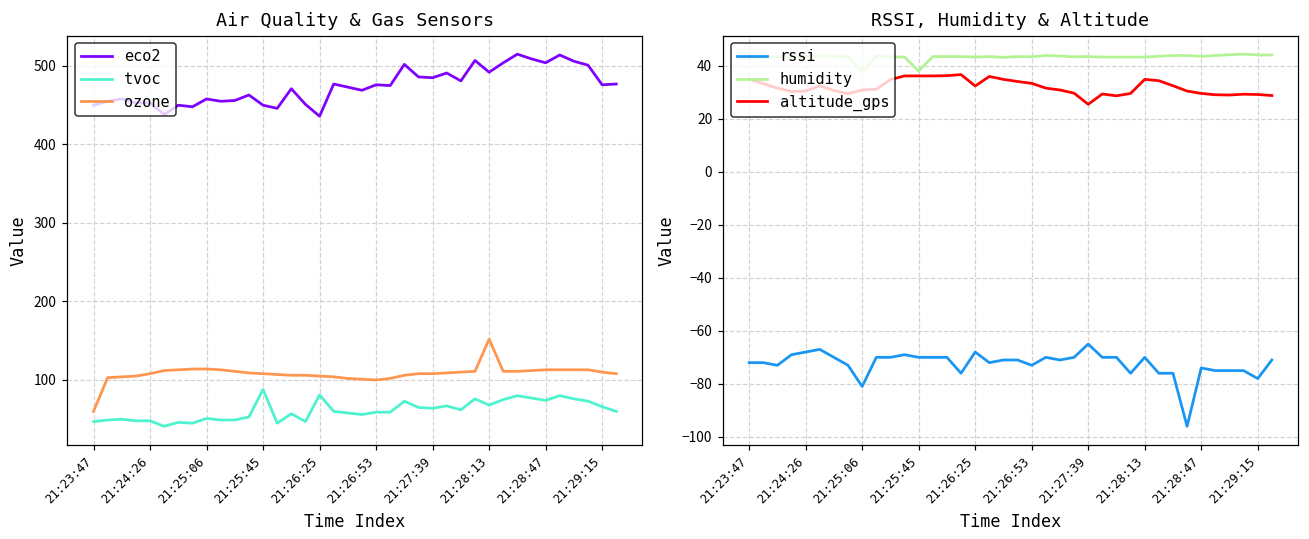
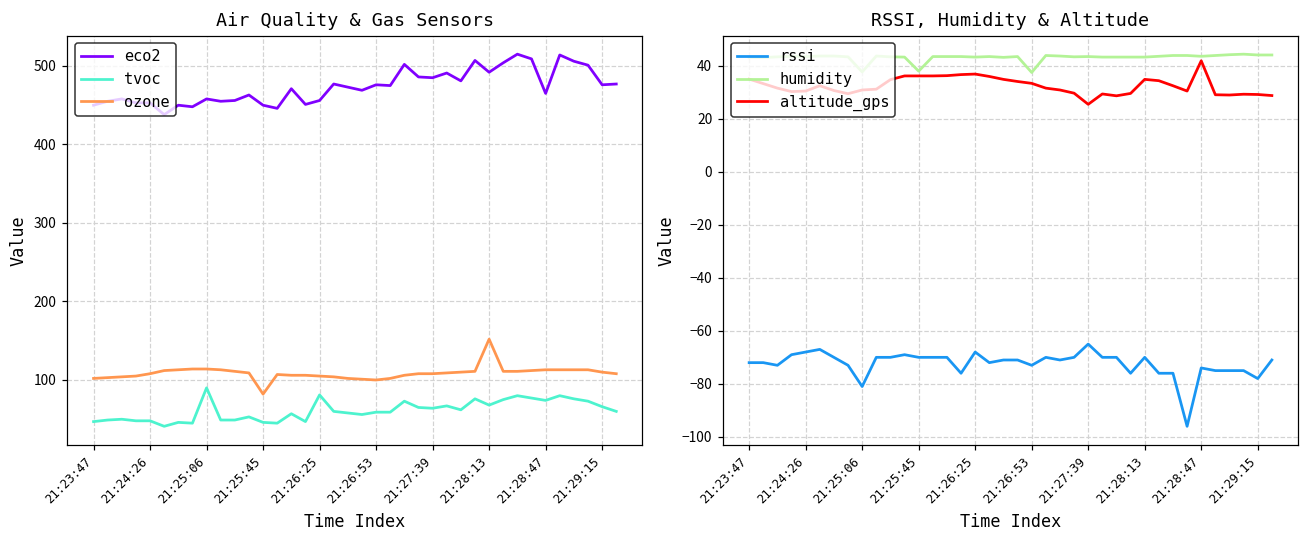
Air Quality & Gas Sensors, ozone, 21:23:47: 60 -> 100
Air Quality & Gas Sensors, tvoc, 21:25:06: 50 -> 90
Air Quality & Gas Sensors, tvoc, 21:25:45: 90 -> 50
Air Quality & Gas Sensors, ozone, 21:25:45: 110 -> 80
Air Quality & Gas Sensors, eco2, 21:26:25: 440 -> 460
Air Quality & Gas Sensors, eco2, 21:28:47: 500 -> 470
RSSI, Humidity & Altitude, altitude_gps, 21:26:25: 32 -> 37
RSSI, Humidity & Altitude, humidity, 21:26:53: 43 -> 37
RSSI, Humidity & Altitude, altitude_gps, 21:28:47: 30 -> 42
